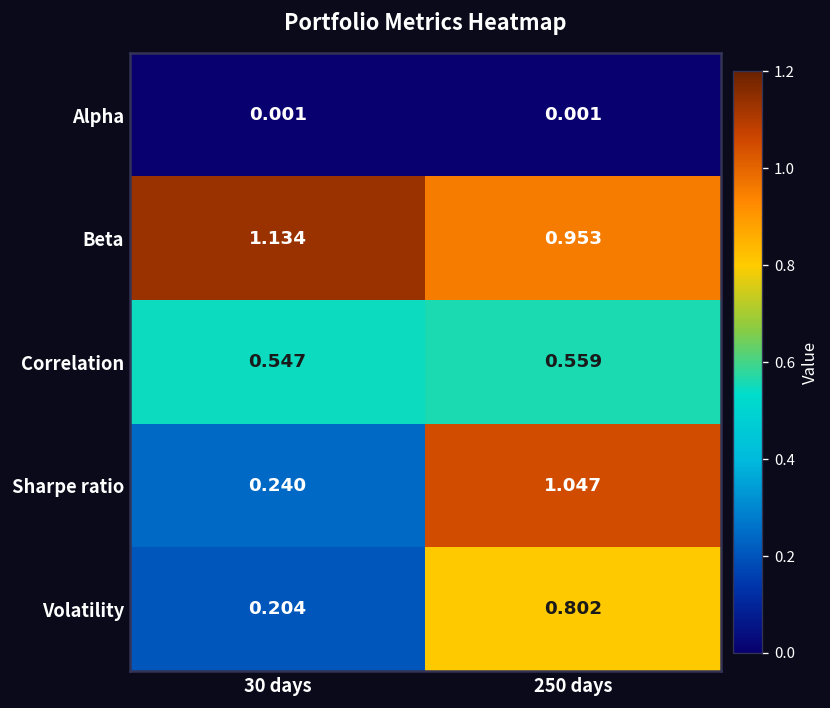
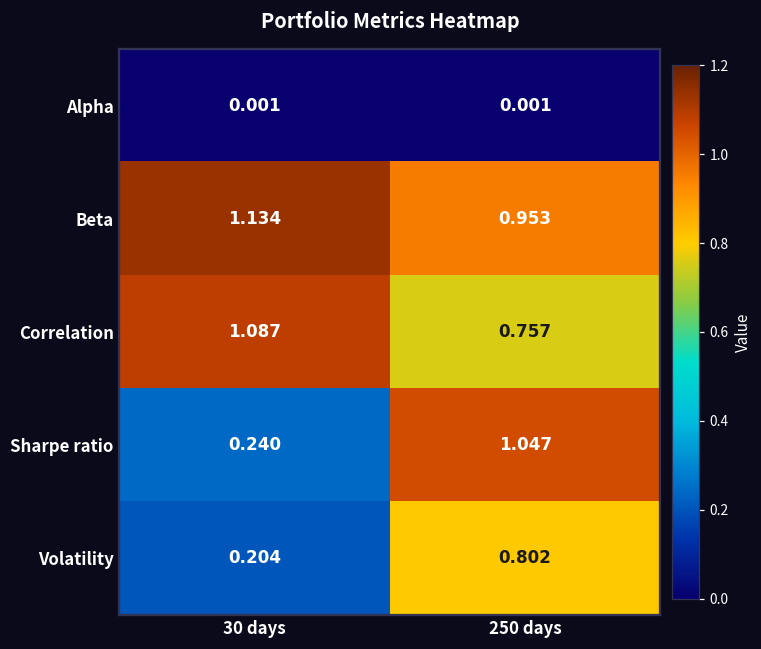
Correlation, 30 days: 0.547 -> 1.087
Correlation, 250 days: 0.559 -> 0.757
